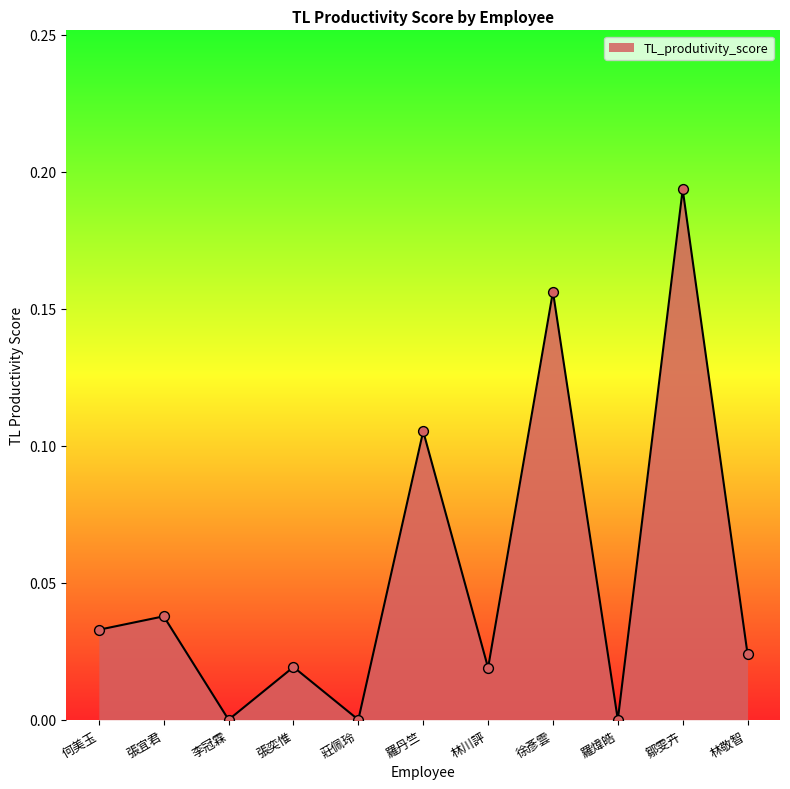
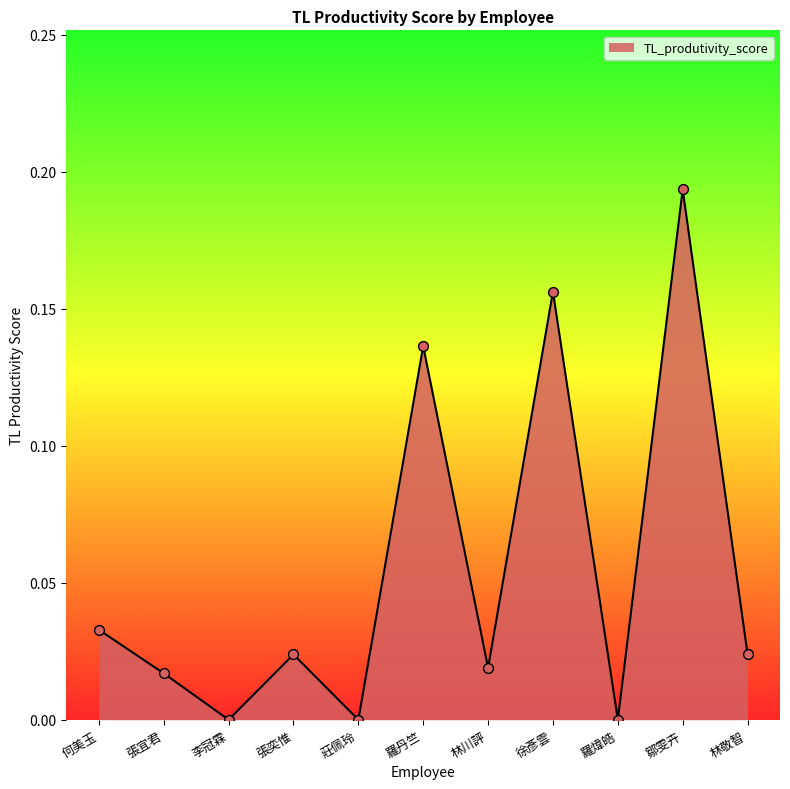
張宜君: 0.038 -> 0.017
張奕惟: 0.019 -> 0.024
羅丹竺: 0.105 -> 0.136
